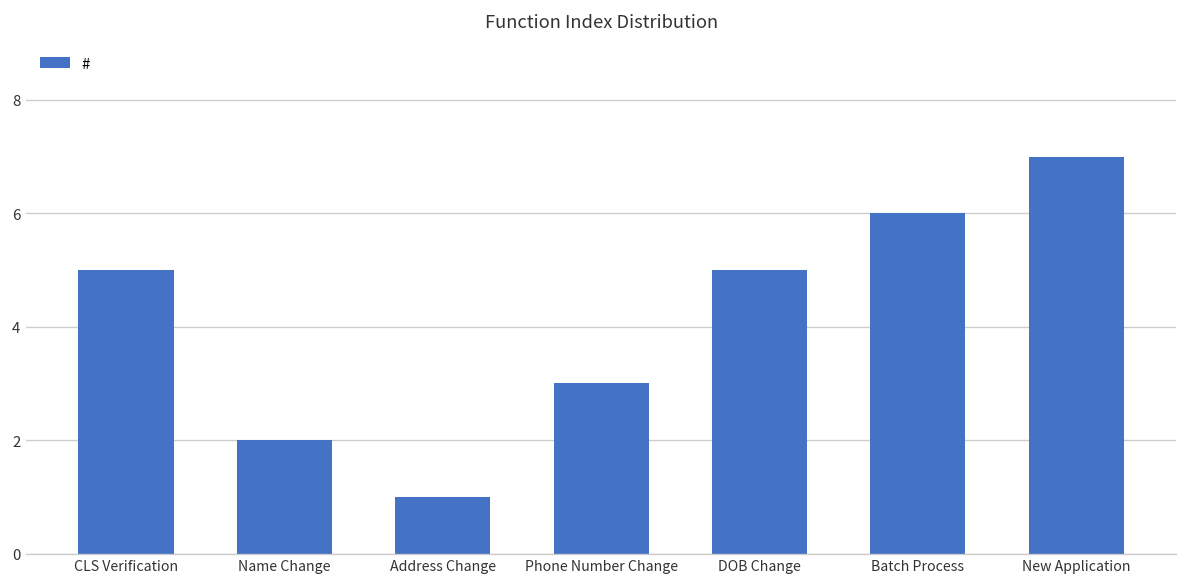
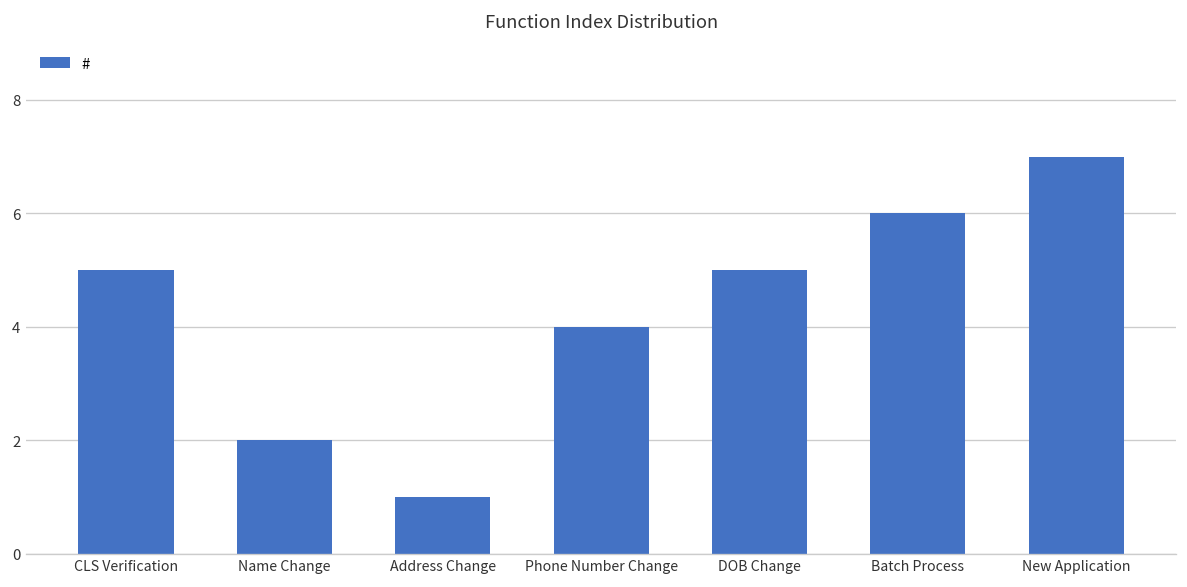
Phone Number Change: 3 -> 4
